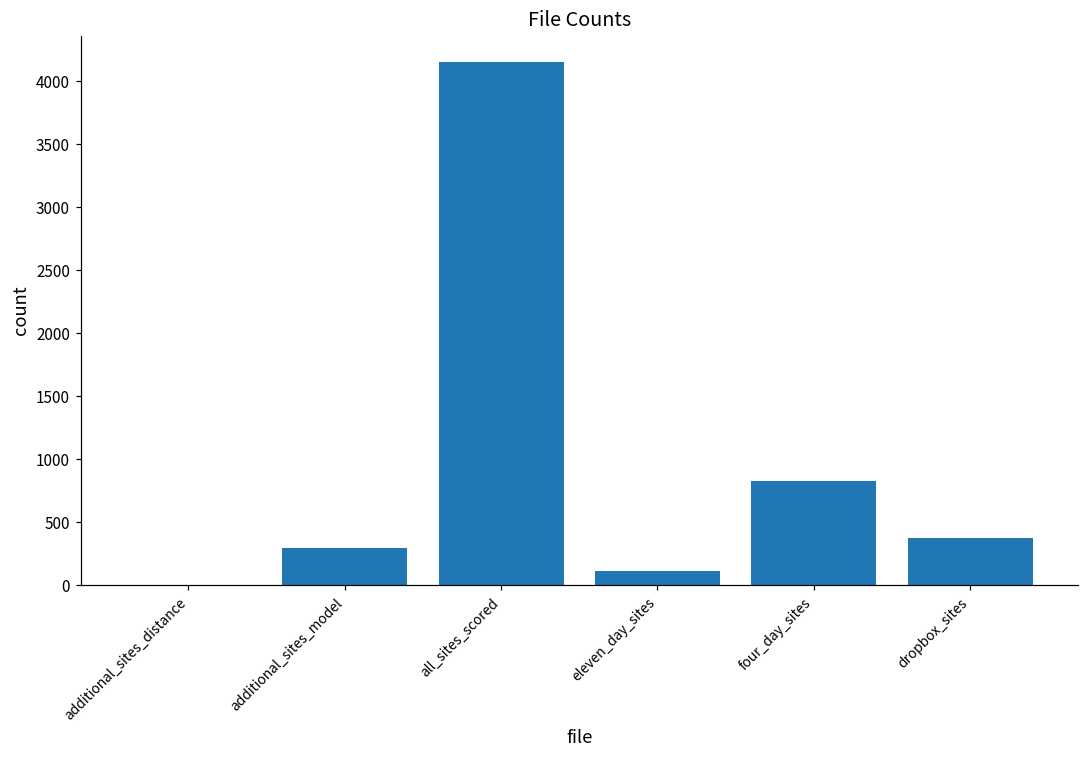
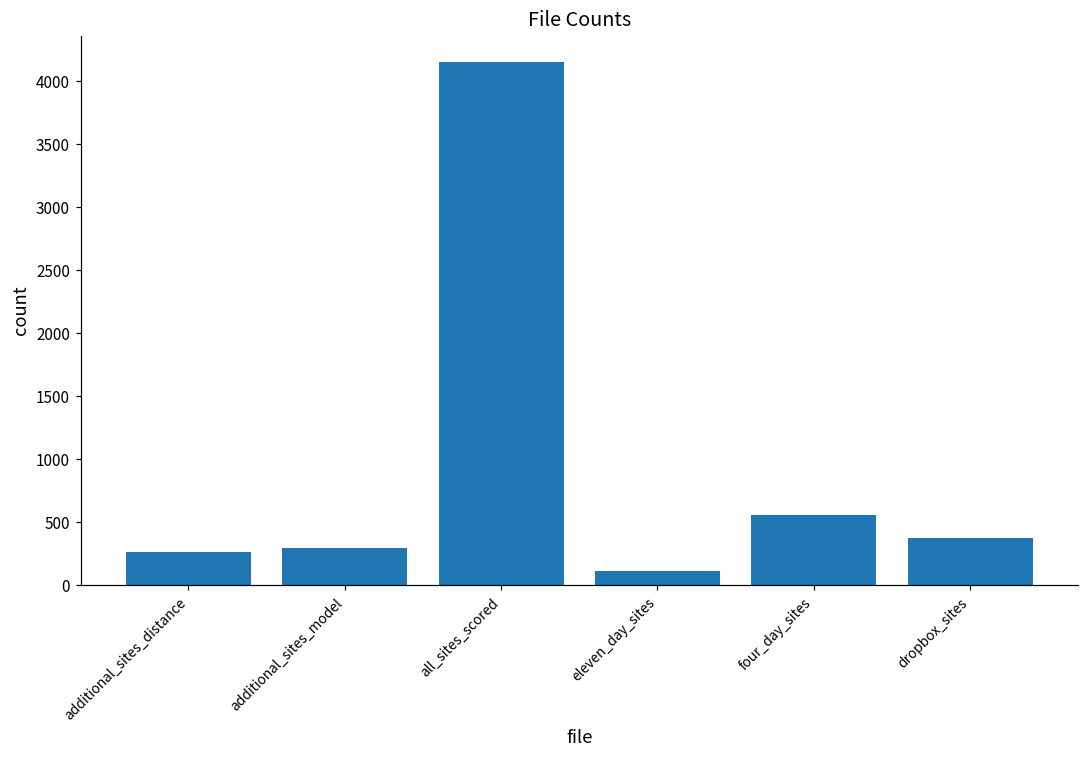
additional_sites_distance: 0 -> 260
four_day_sites: 830 -> 560
